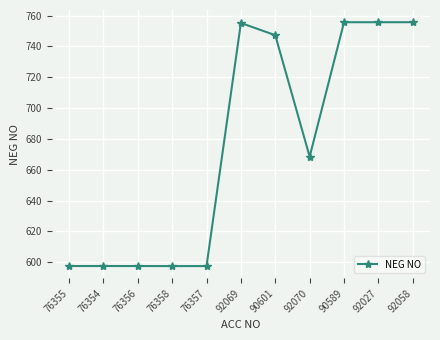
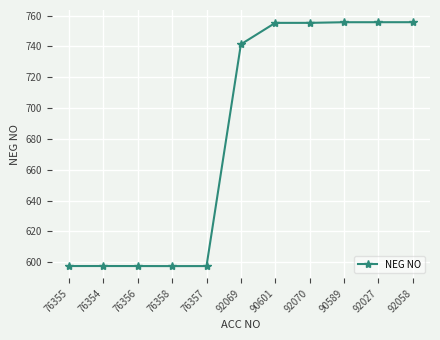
92069: 755 -> 741
90601: 747 -> 755
92070: 669 -> 755
